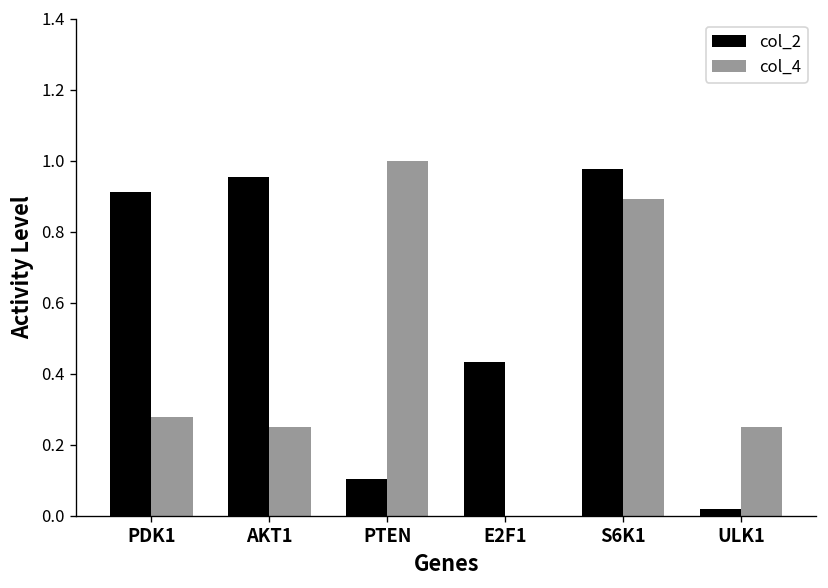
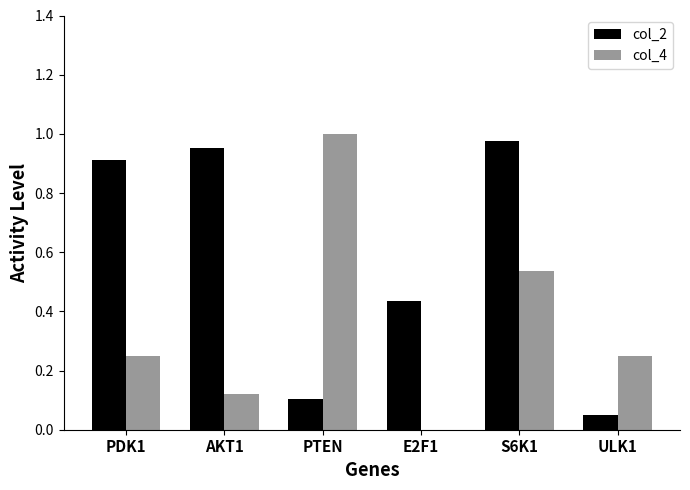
col_4, PDK1: 0.28 -> 0.25
col_4, AKT1: 0.25 -> 0.12
col_4, S6K1: 0.89 -> 0.54
col_2, ULK1: 0.02 -> 0.05
